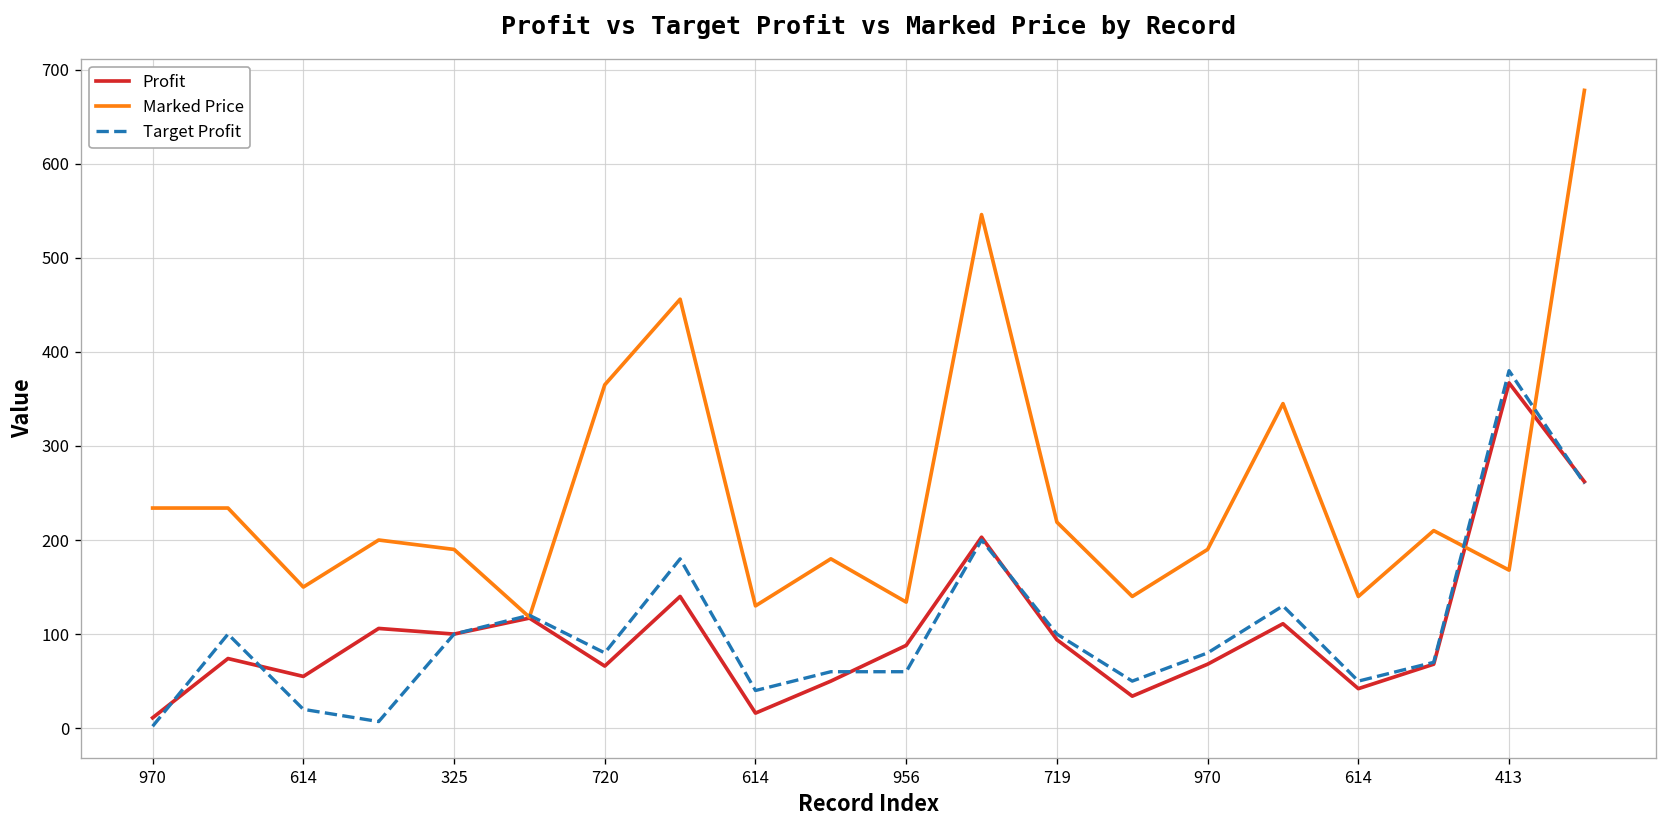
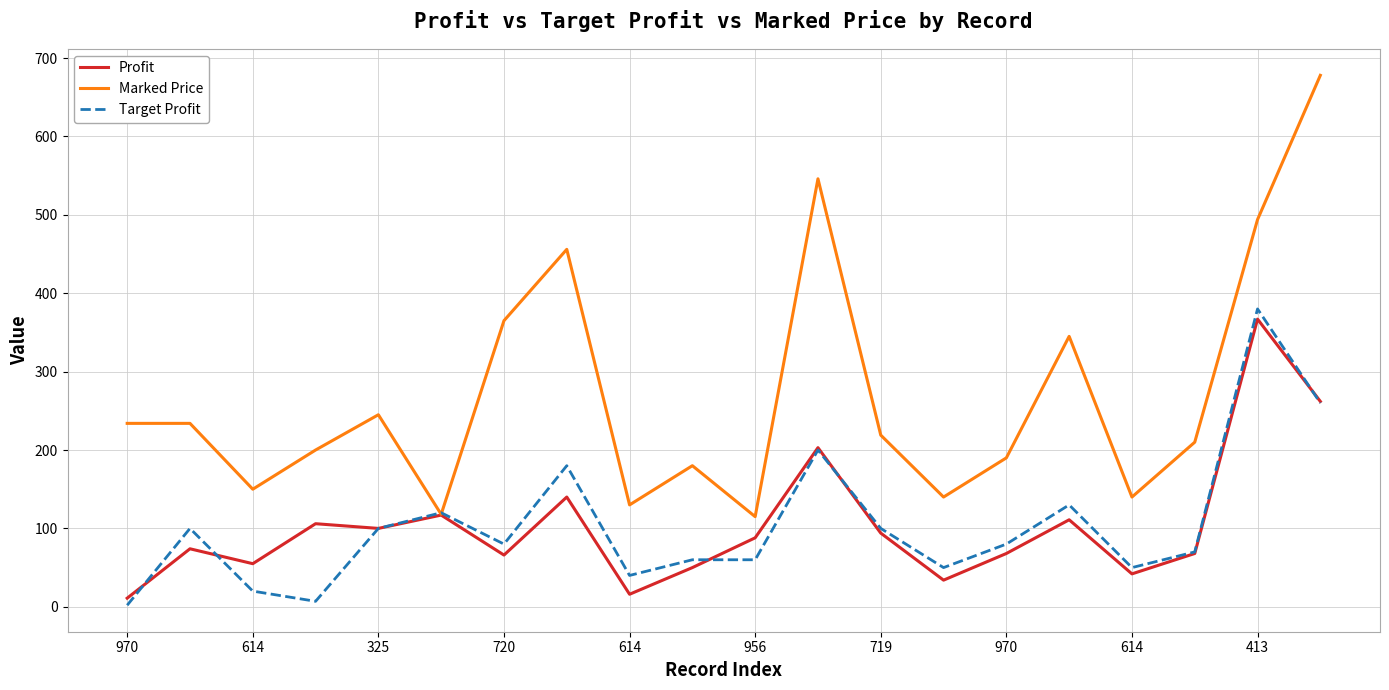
Marked Price, 325: 190 -> 250
Marked Price, 956: 130 -> 120
Marked Price, 413: 170 -> 490
